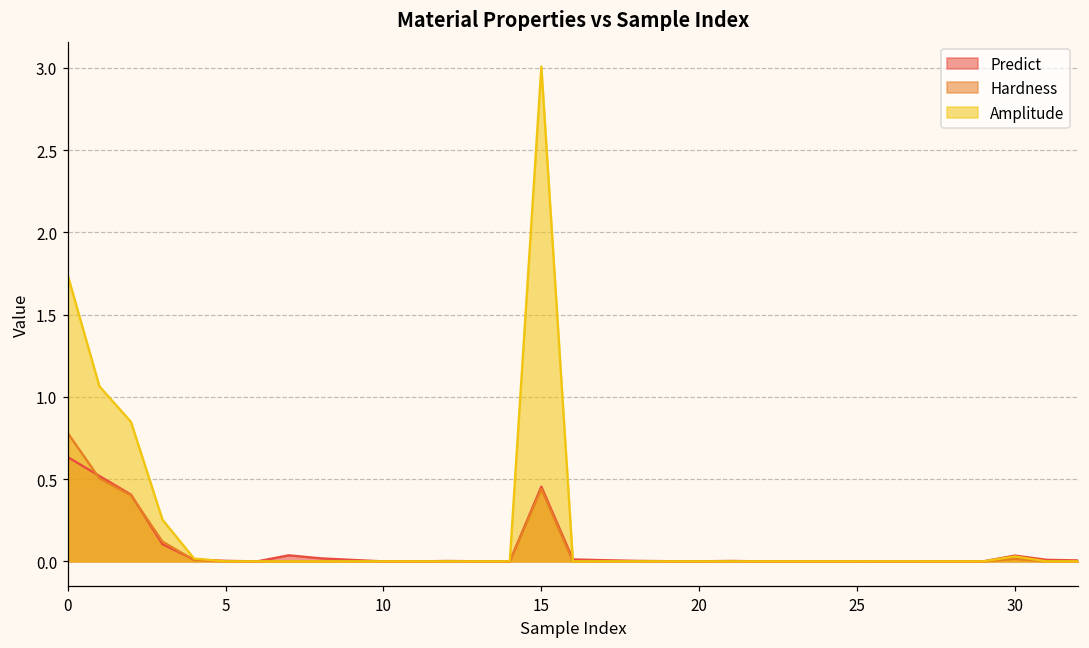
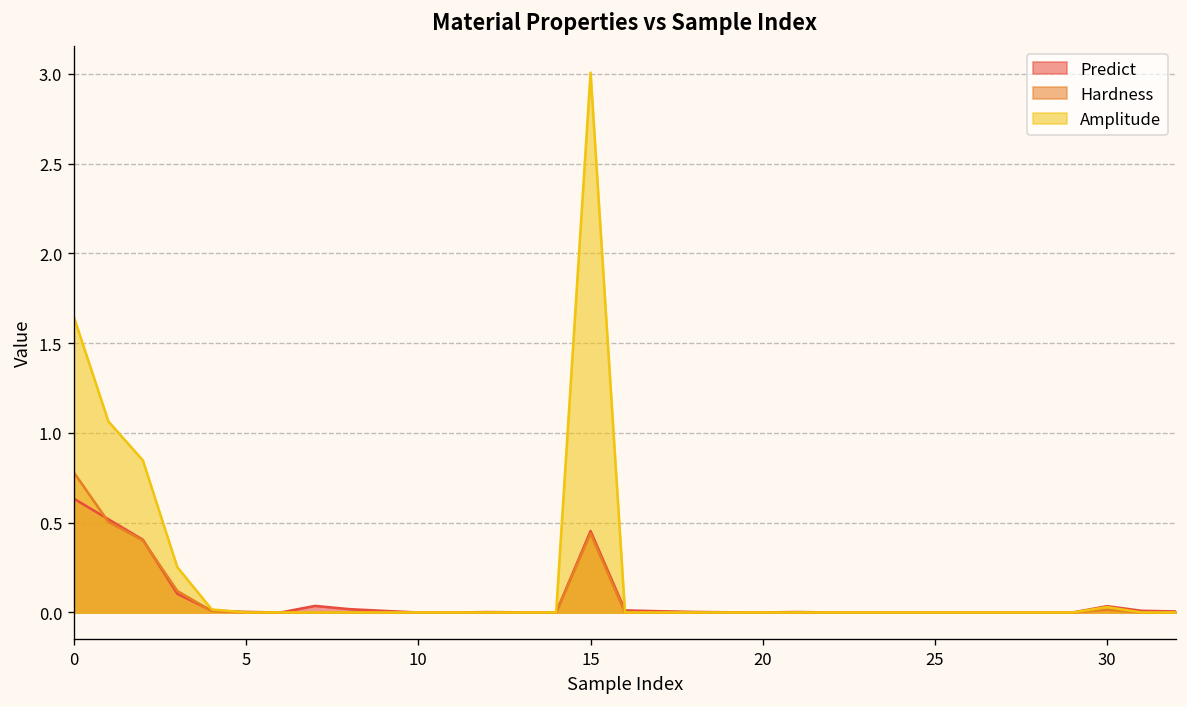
Amplitude, 0: 1.74 -> 1.64
